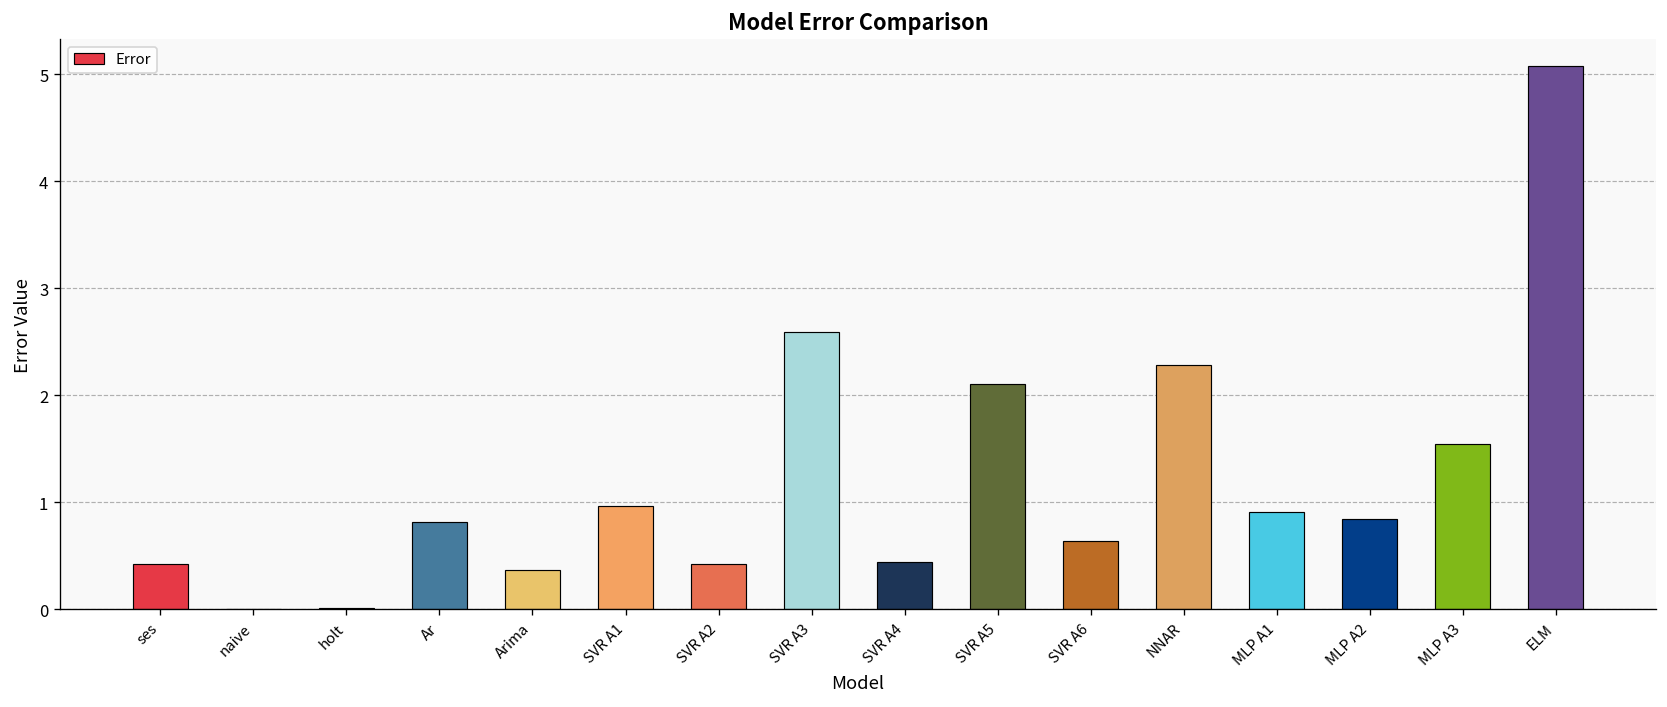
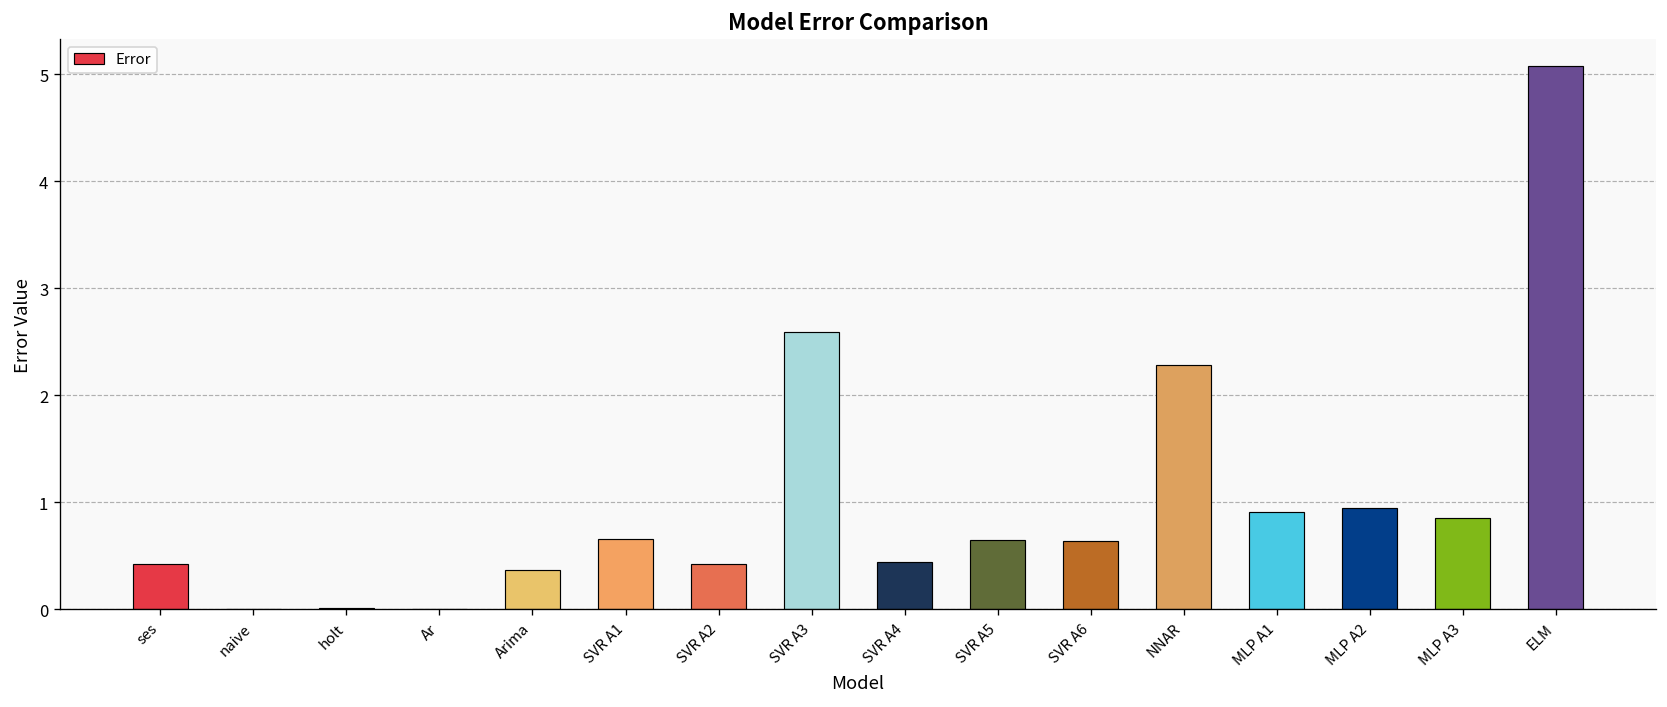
Ar: 0.8 -> 0.0
SVR A1: 1.0 -> 0.7
SVR A5: 2.1 -> 0.6
MLP A2: 0.8 -> 0.9
MLP A3: 1.6 -> 0.9
